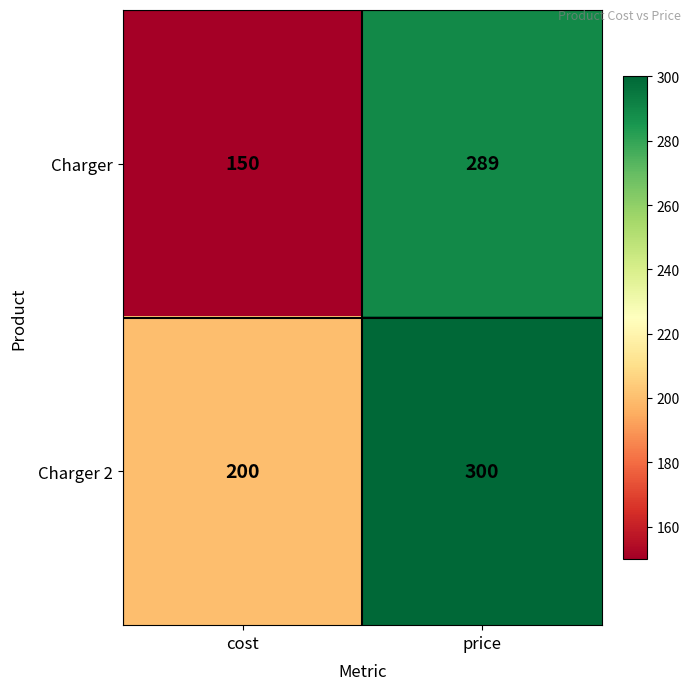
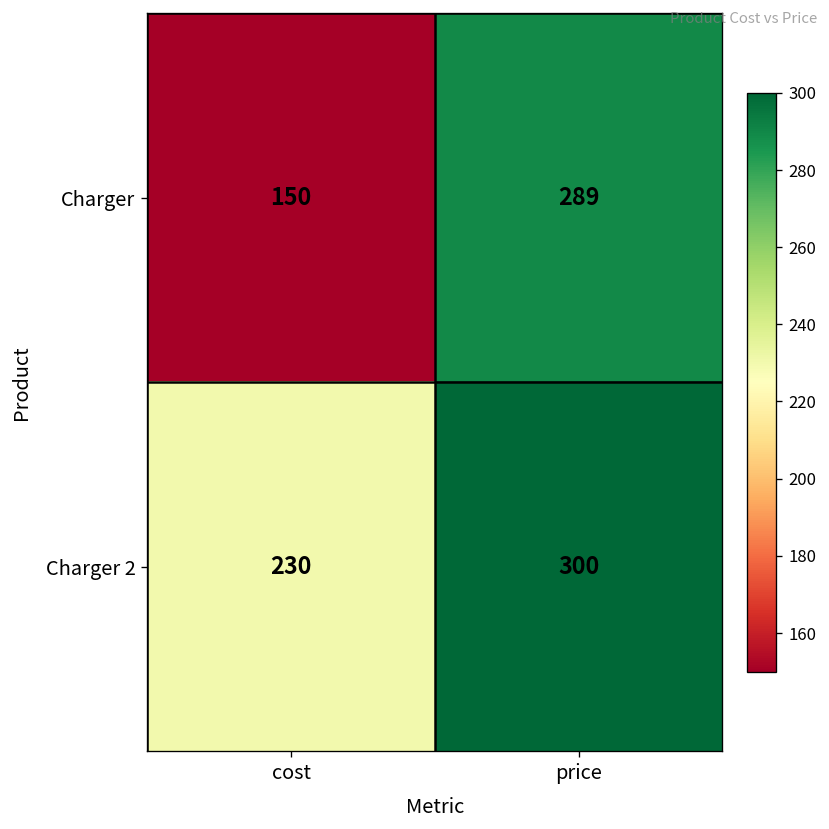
Charger 2, cost: 200 -> 230
